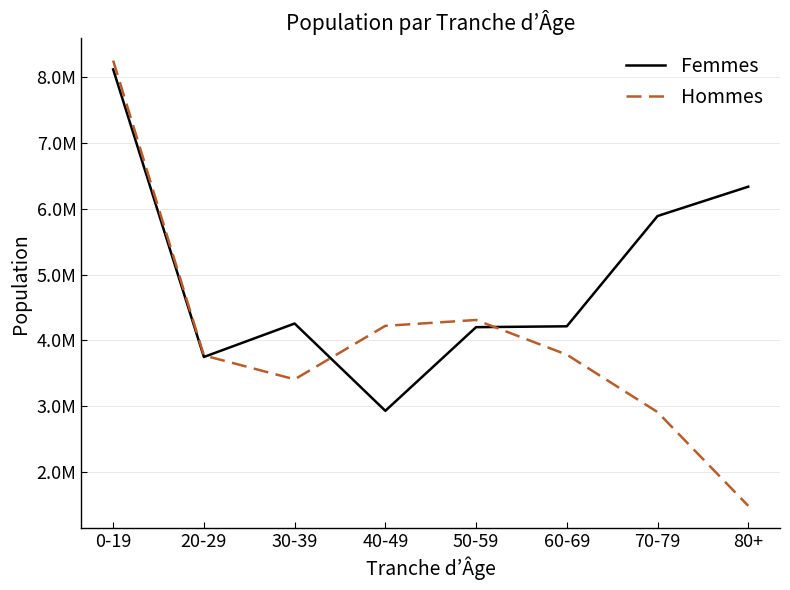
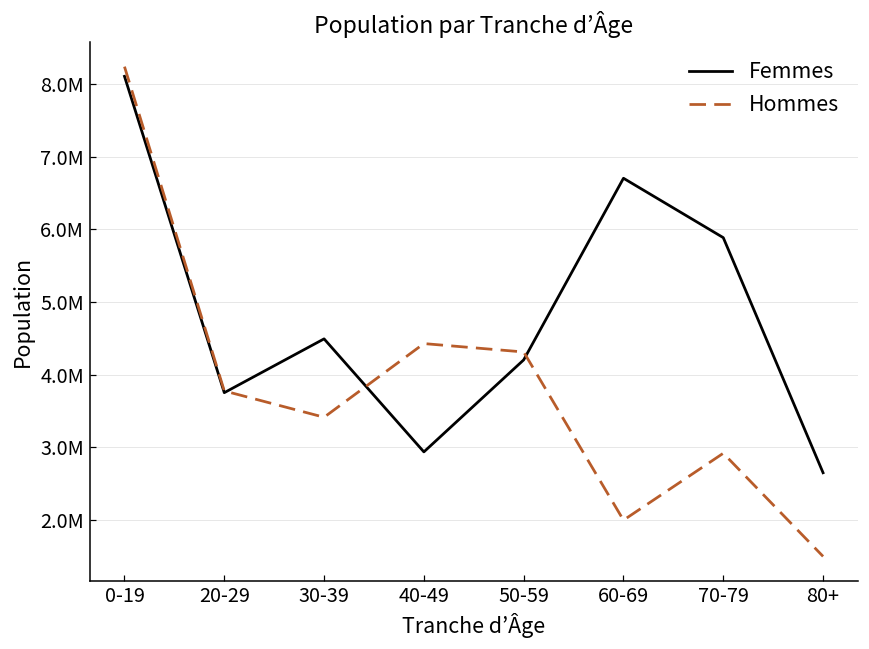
Femmes, 30-39: 4300000 -> 4500000
Hommes, 40-49: 4200000 -> 4400000
Femmes, 60-69: 4200000 -> 6700000
Hommes, 60-69: 3800000 -> 2000000
Femmes, 80+: 6300000 -> 2600000
